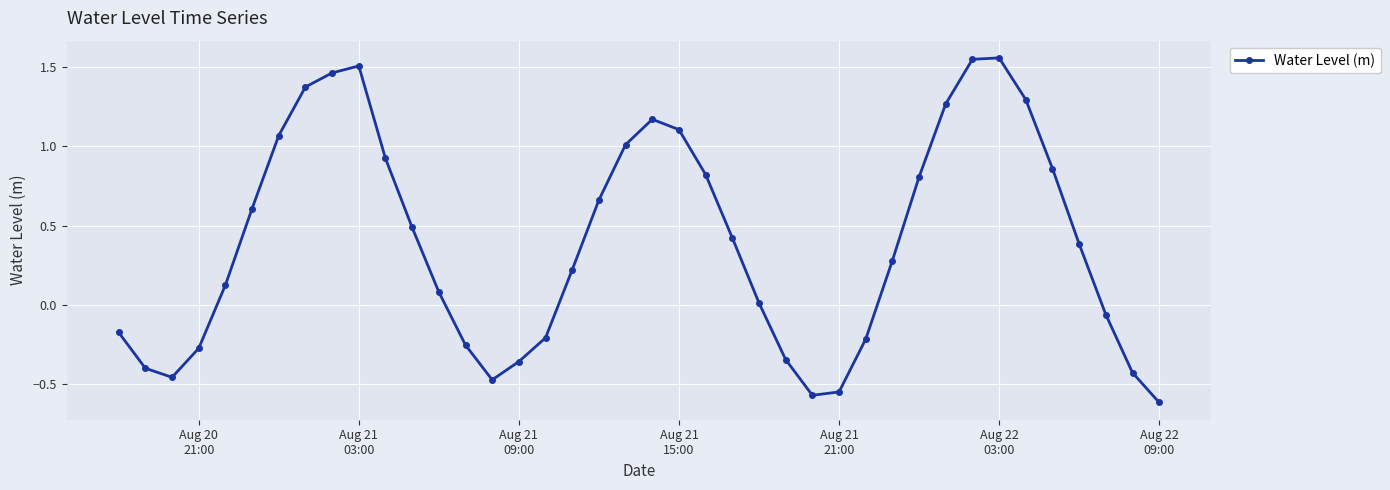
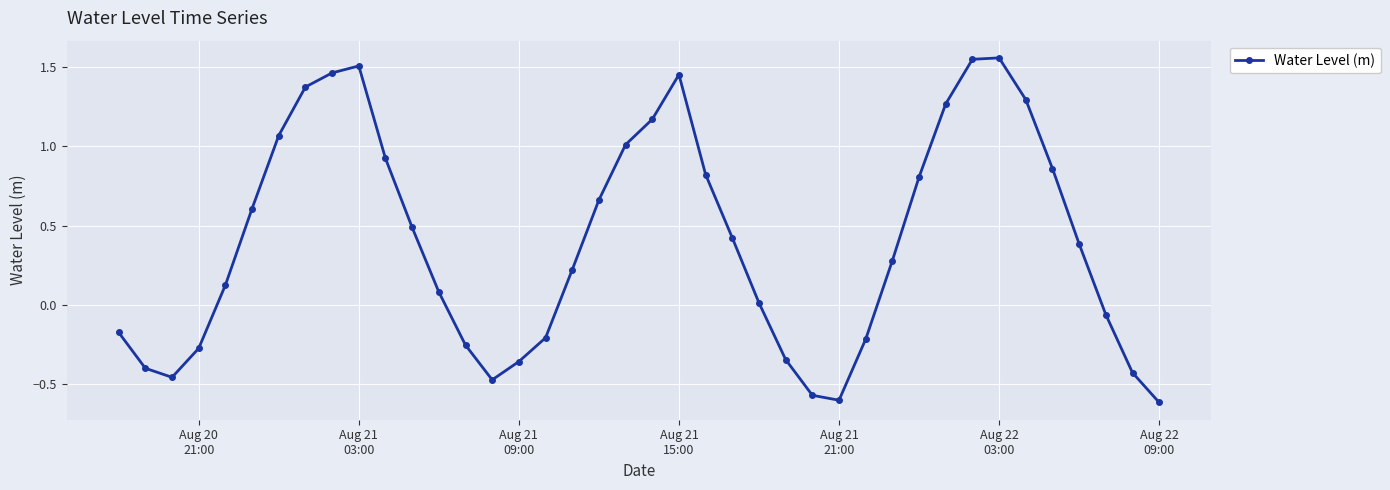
Aug 21 15:00: 1.10 -> 1.45
Aug 21 21:00: -0.55 -> -0.60
